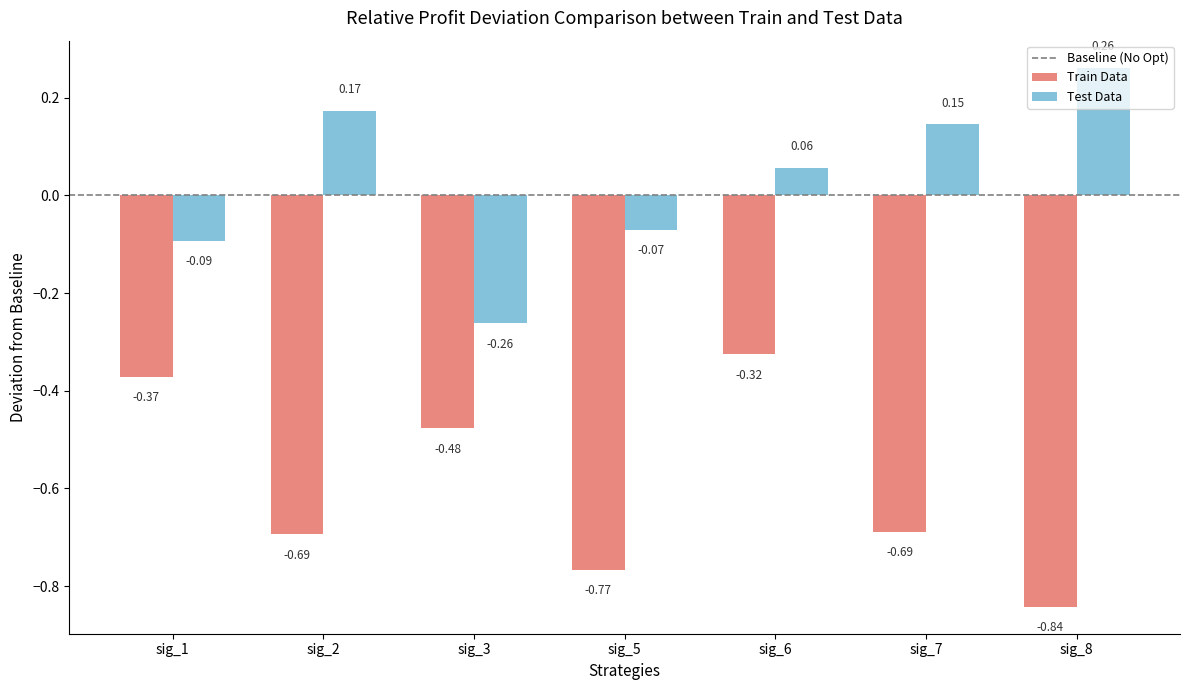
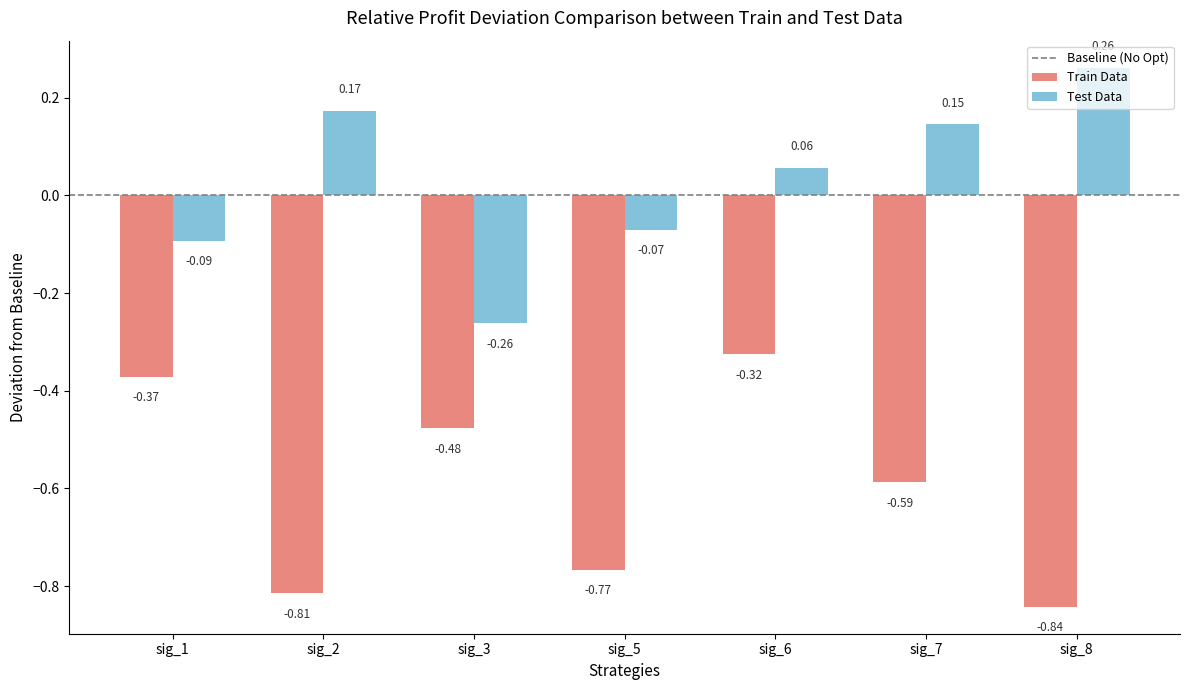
Train Data, sig_2: -0.69 -> -0.81
Train Data, sig_7: -0.69 -> -0.59
